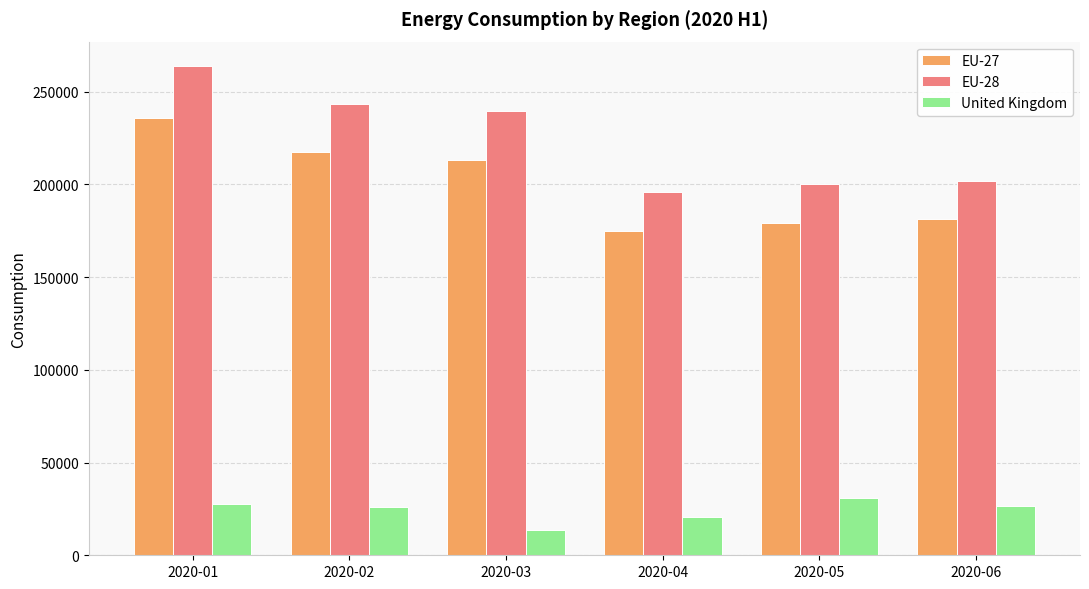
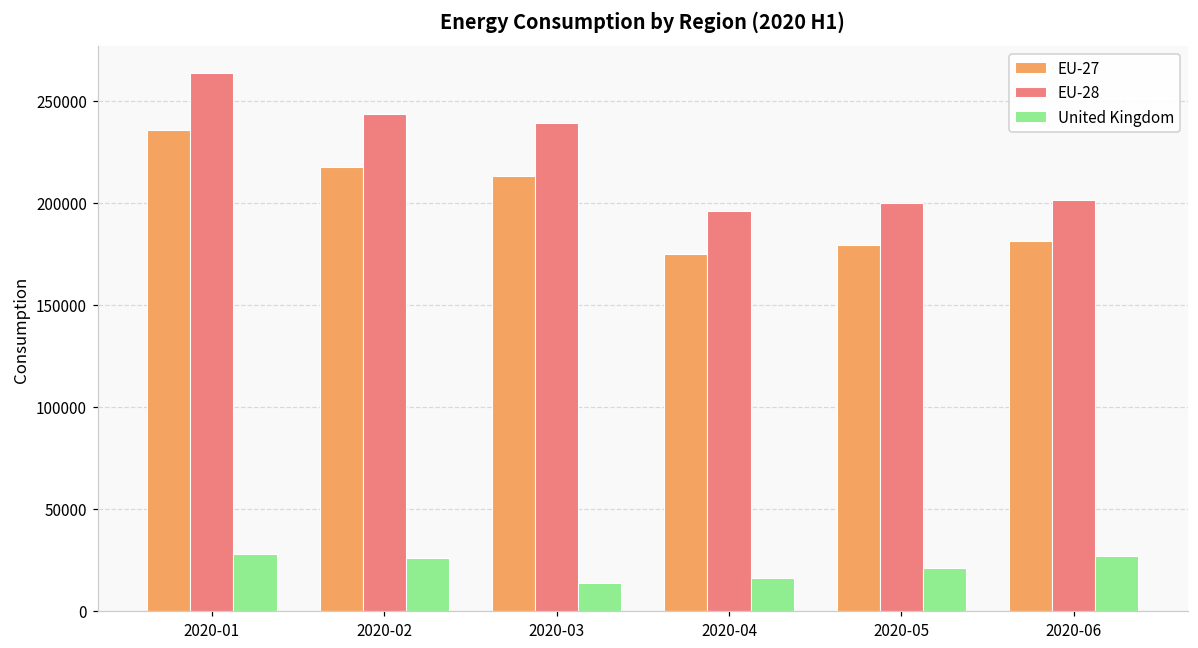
United Kingdom, 2020-04: 21000 -> 16000
United Kingdom, 2020-05: 31000 -> 21000
